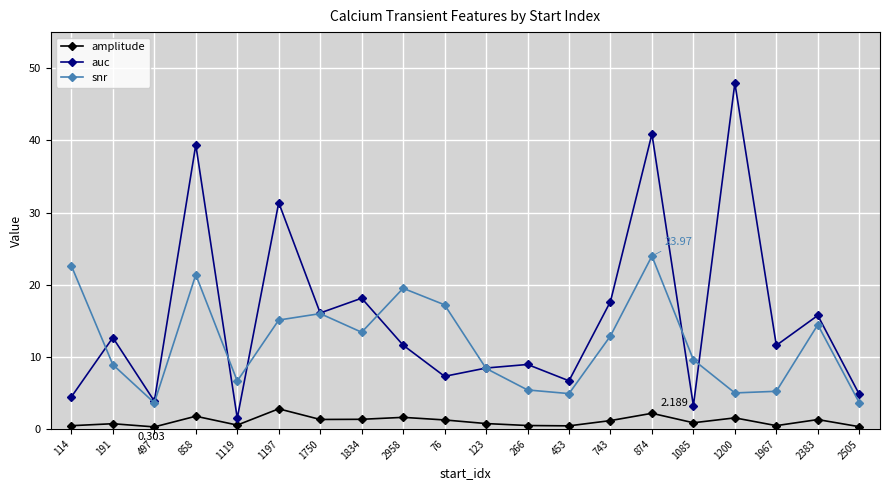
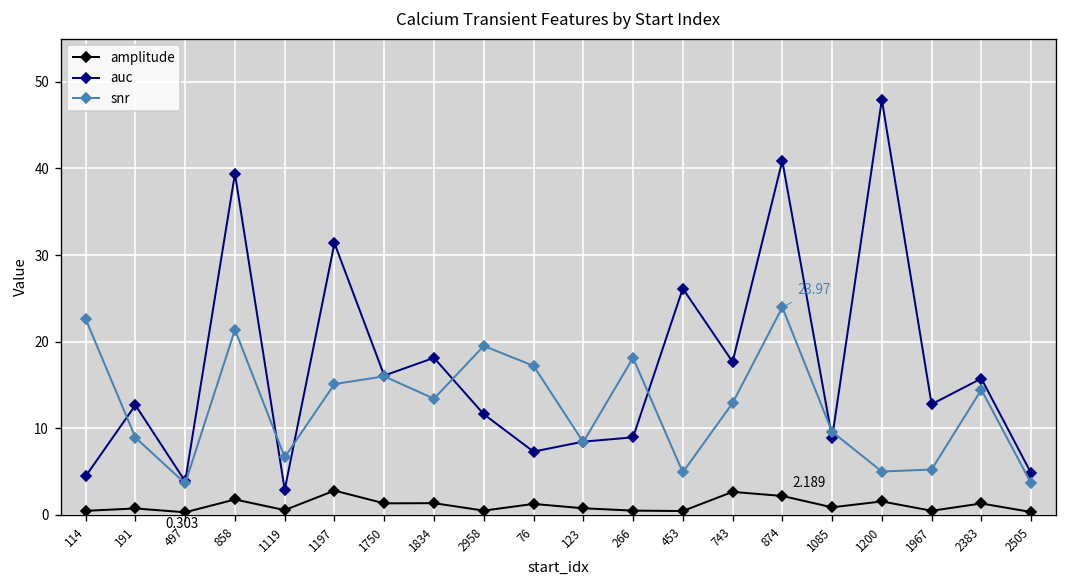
auc, 1119: 2 -> 3
amplitude, 2958: 2 -> 0
snr, 266: 5 -> 18
auc, 453: 7 -> 26
amplitude, 743: 1 -> 3
auc, 1085: 3 -> 9
auc, 1967: 12 -> 13
